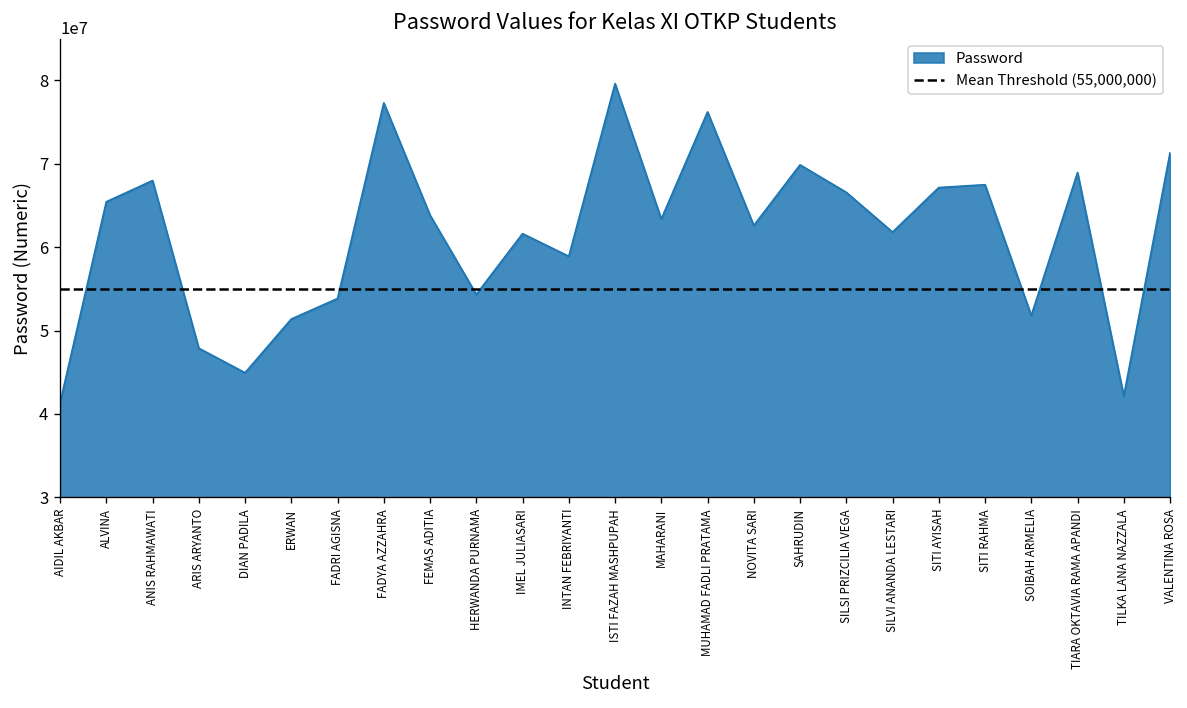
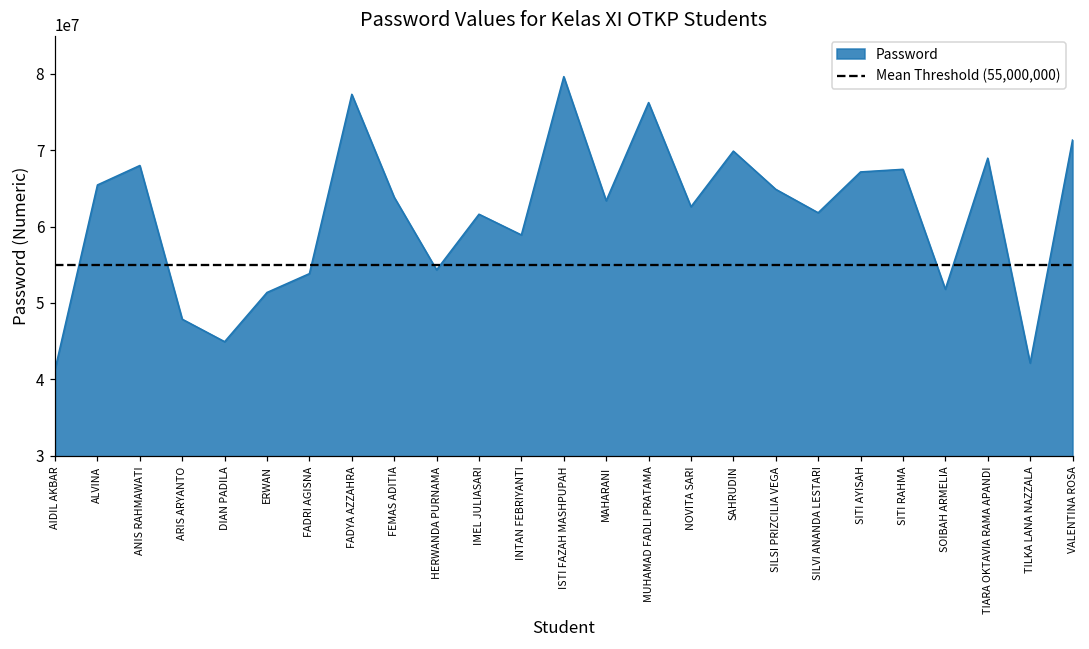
SILSI PRIZCILIA VEGA: 67000000 -> 65000000
